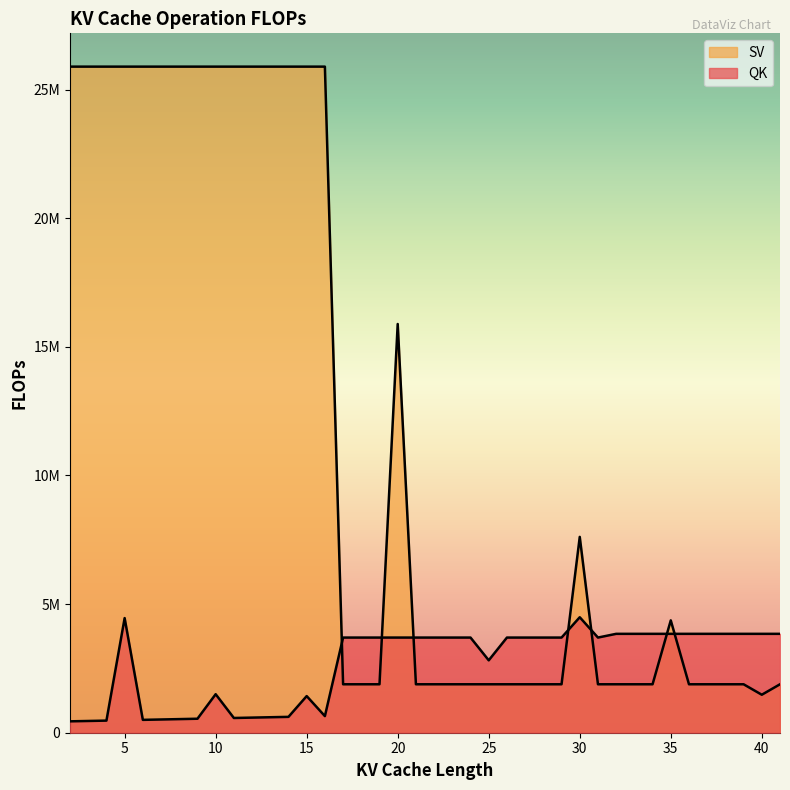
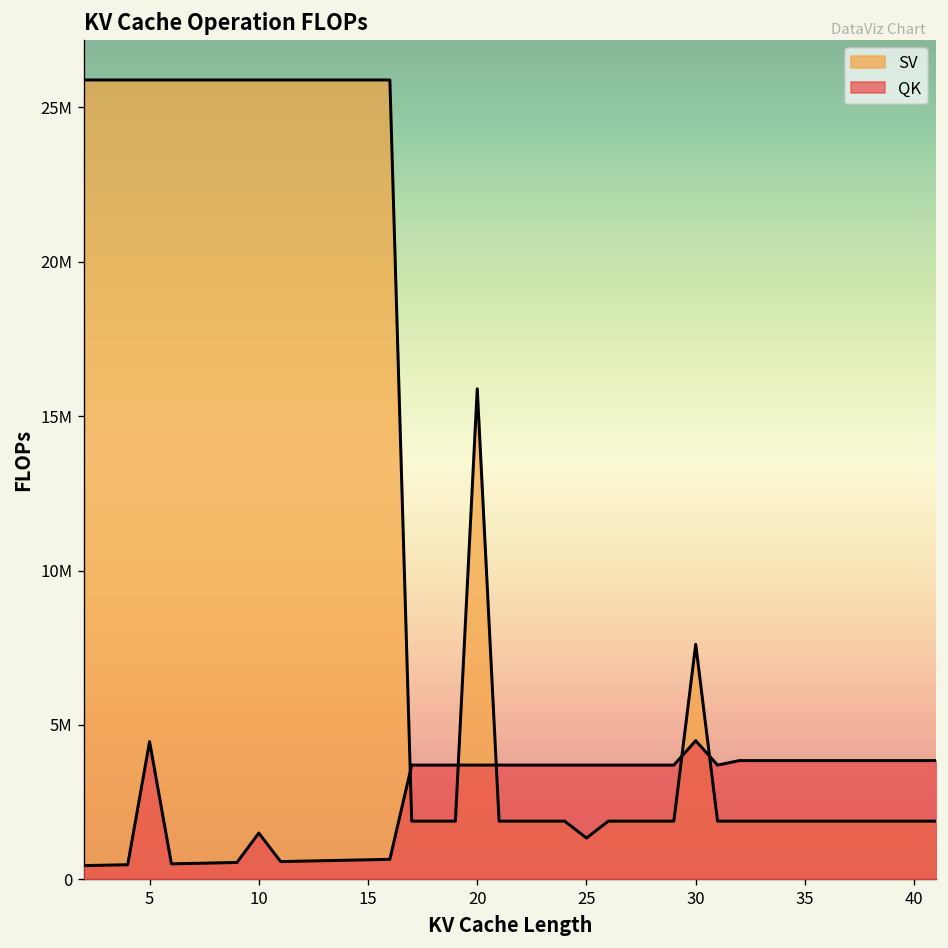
QK, 15: 1400000 -> 600000
SV, 25: 1900000 -> 1300000
QK, 25: 2800000 -> 3700000
SV, 35: 4400000 -> 1900000
SV, 40: 1500000 -> 1900000
